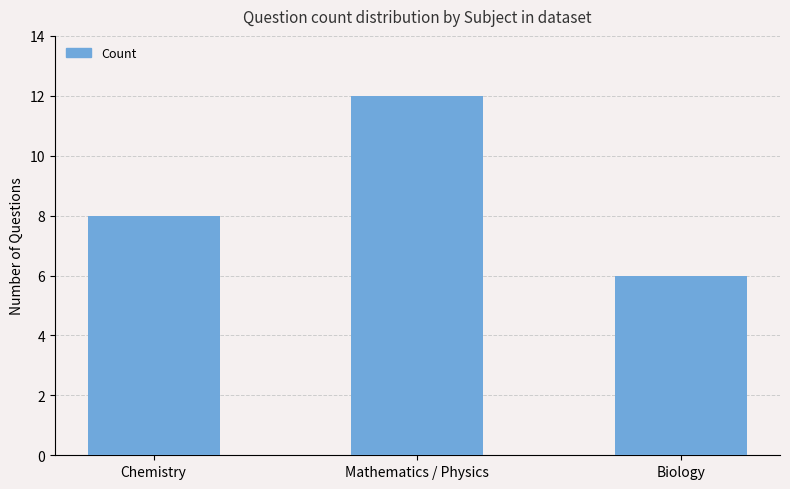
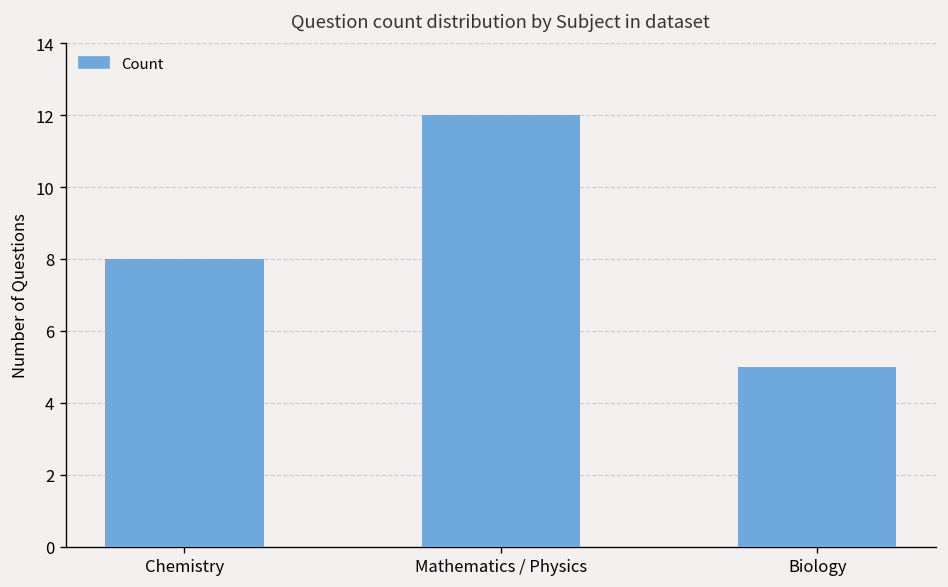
Biology: 6 -> 5
